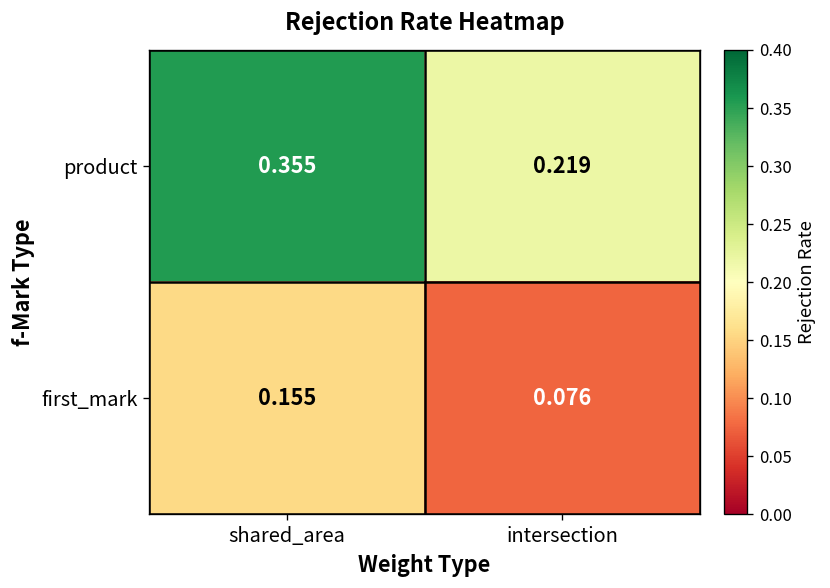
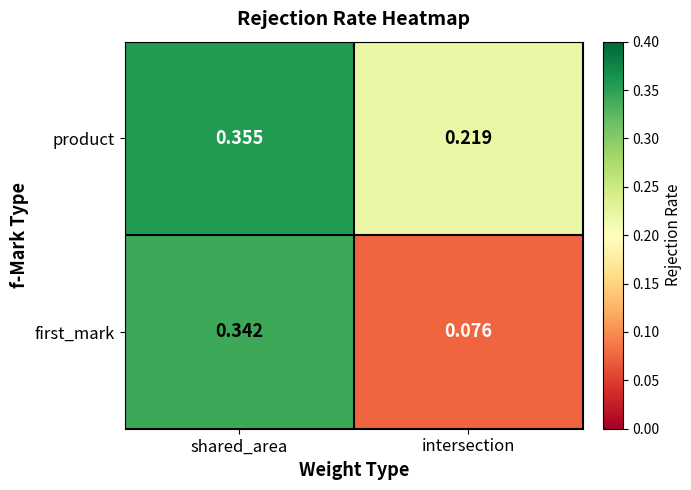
first_mark, shared_area: 0.155 -> 0.342
